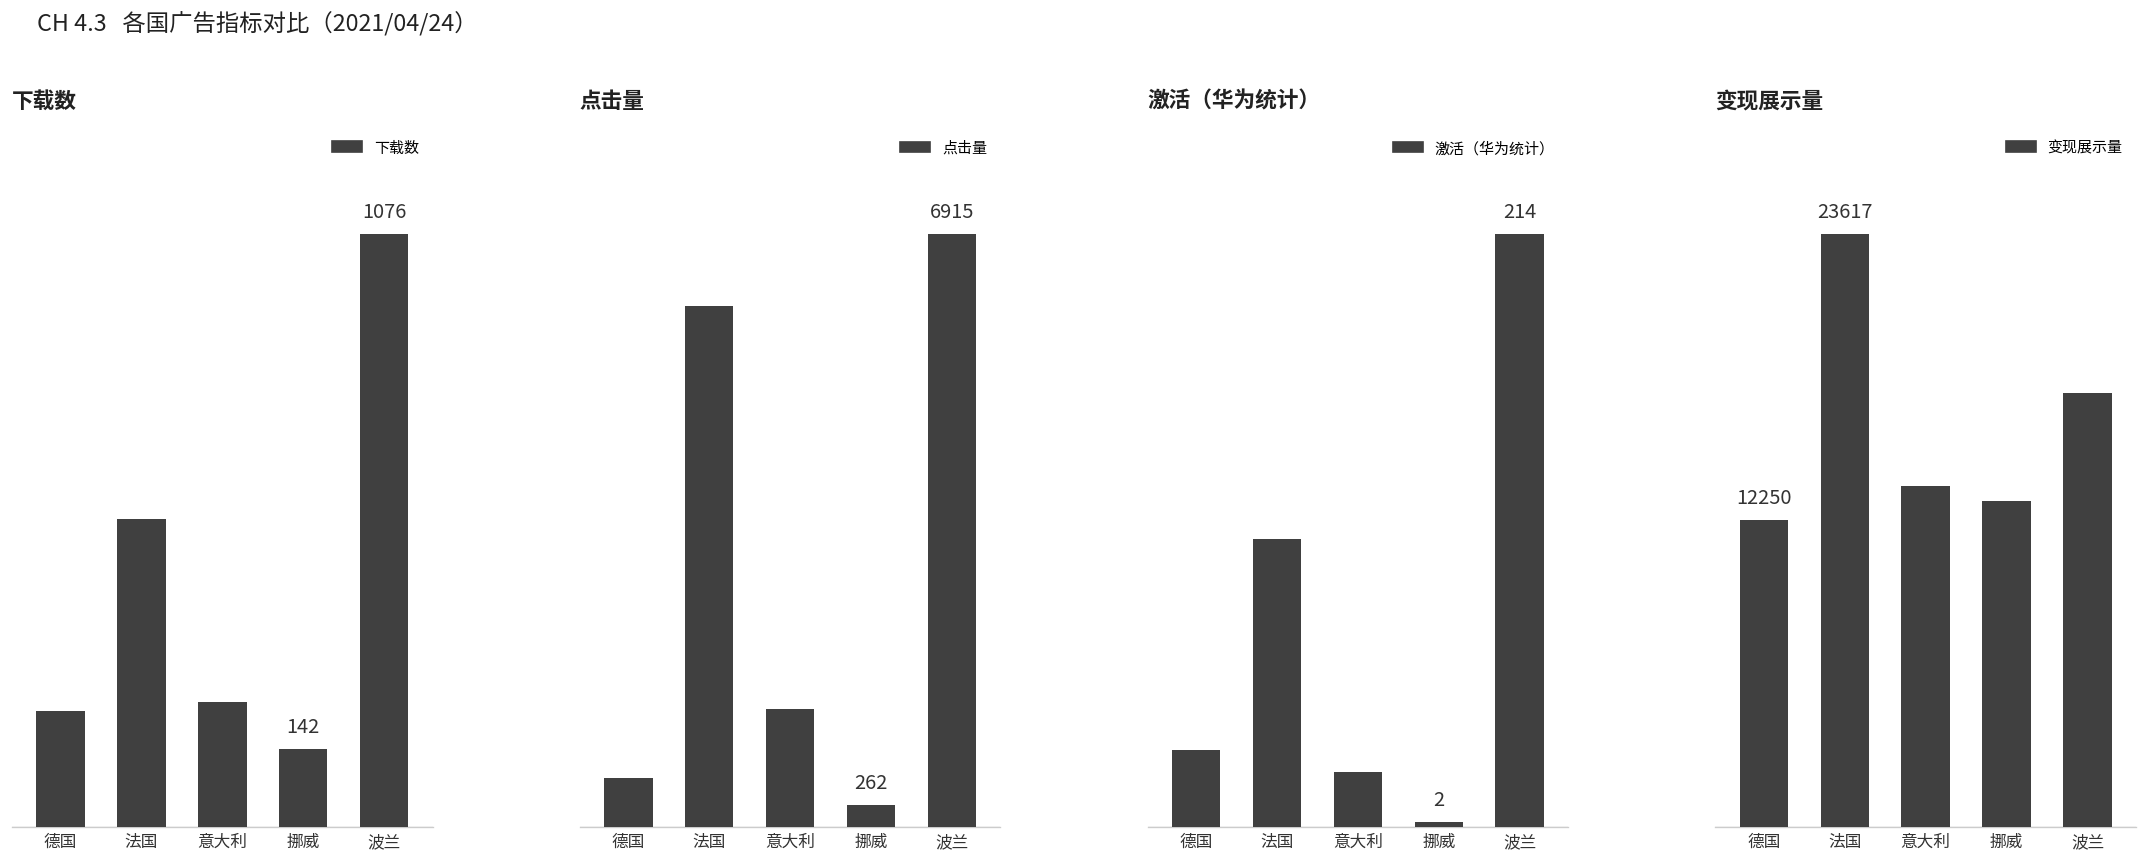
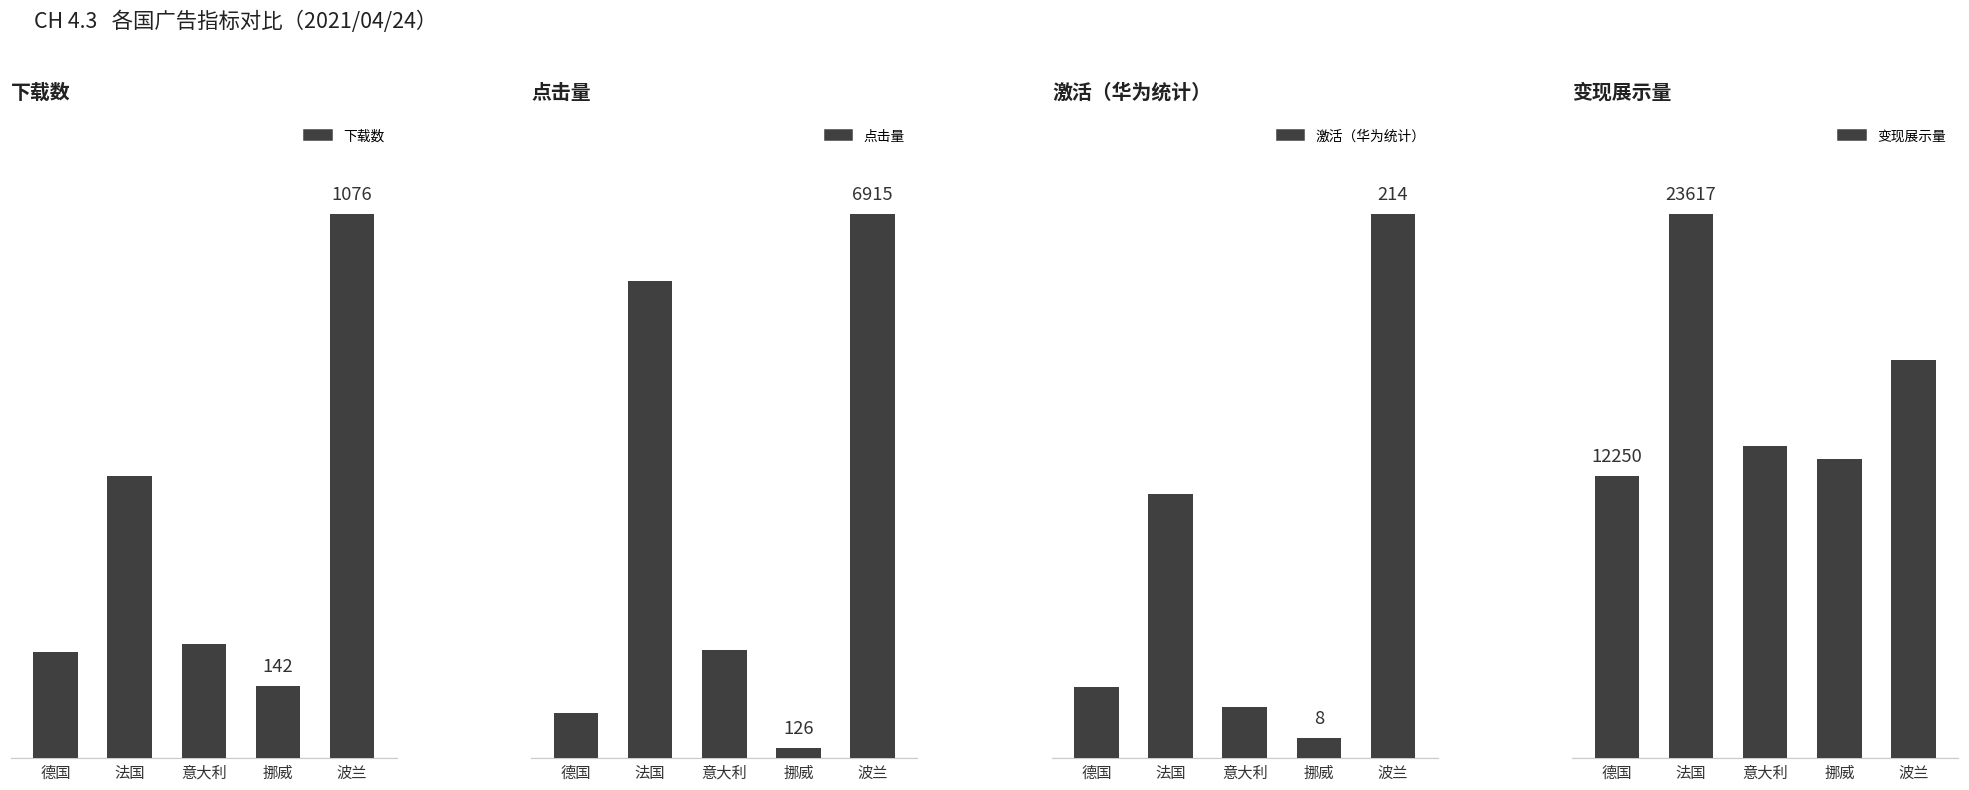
点击量, 挪威: 262 -> 126
激活（华为统计）, 挪威: 2 -> 8
